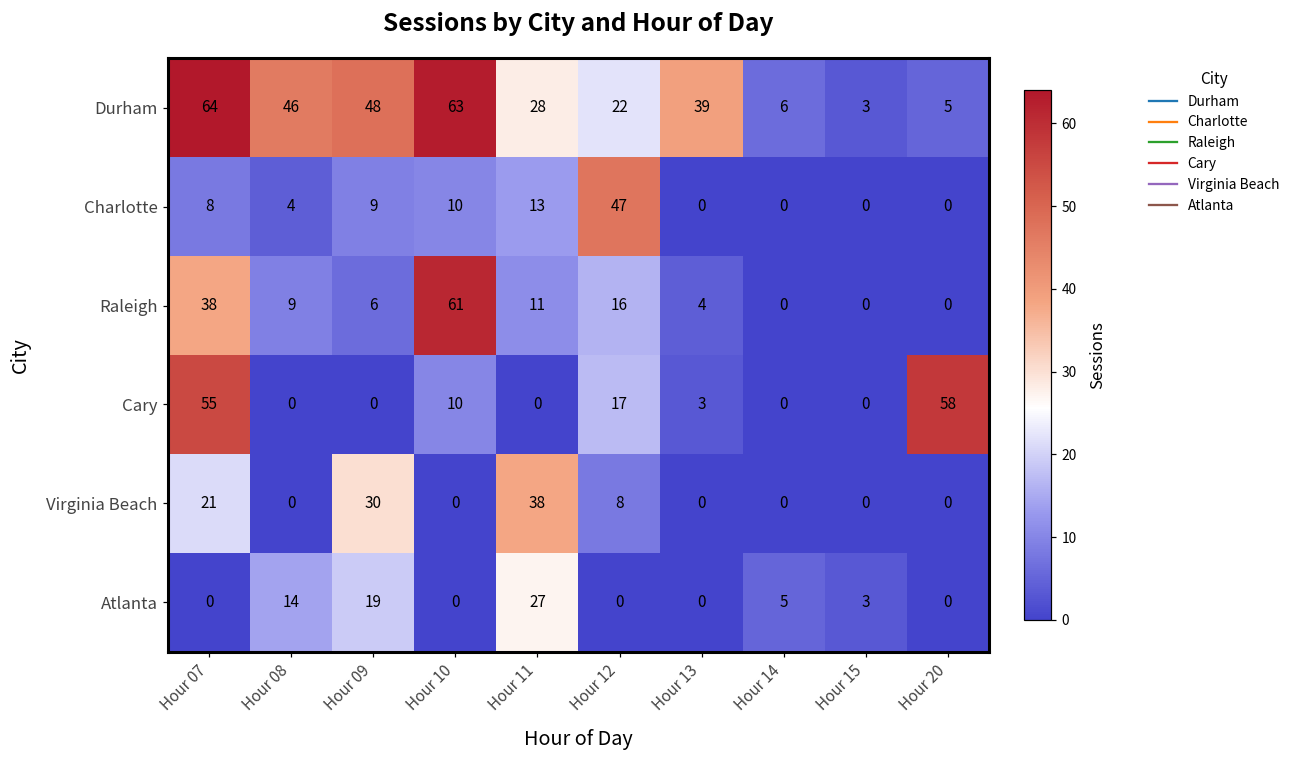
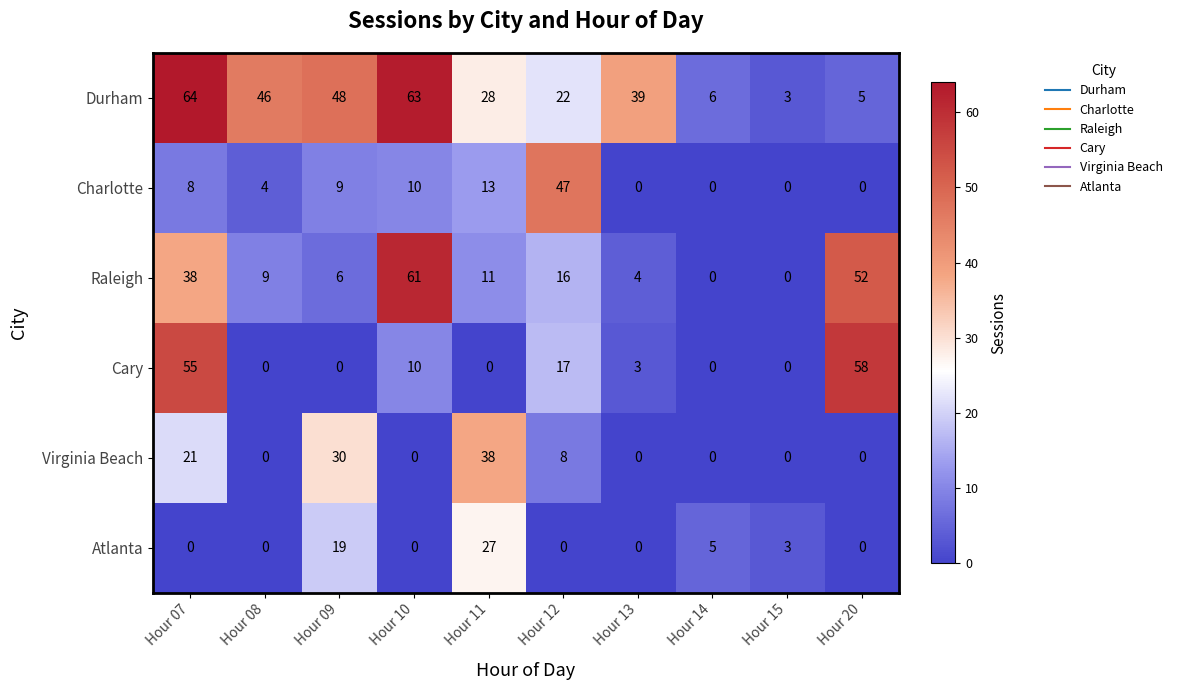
Raleigh, Hour 20: 0 -> 52
Atlanta, Hour 08: 14 -> 0
